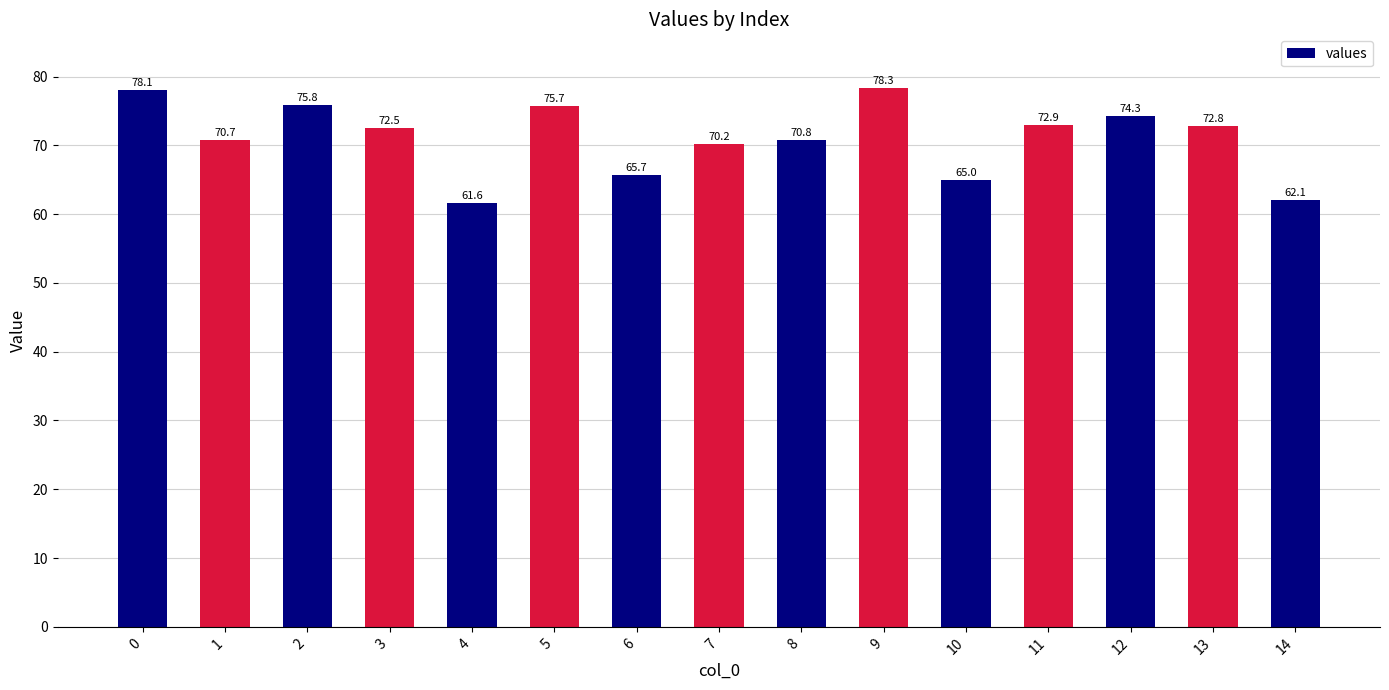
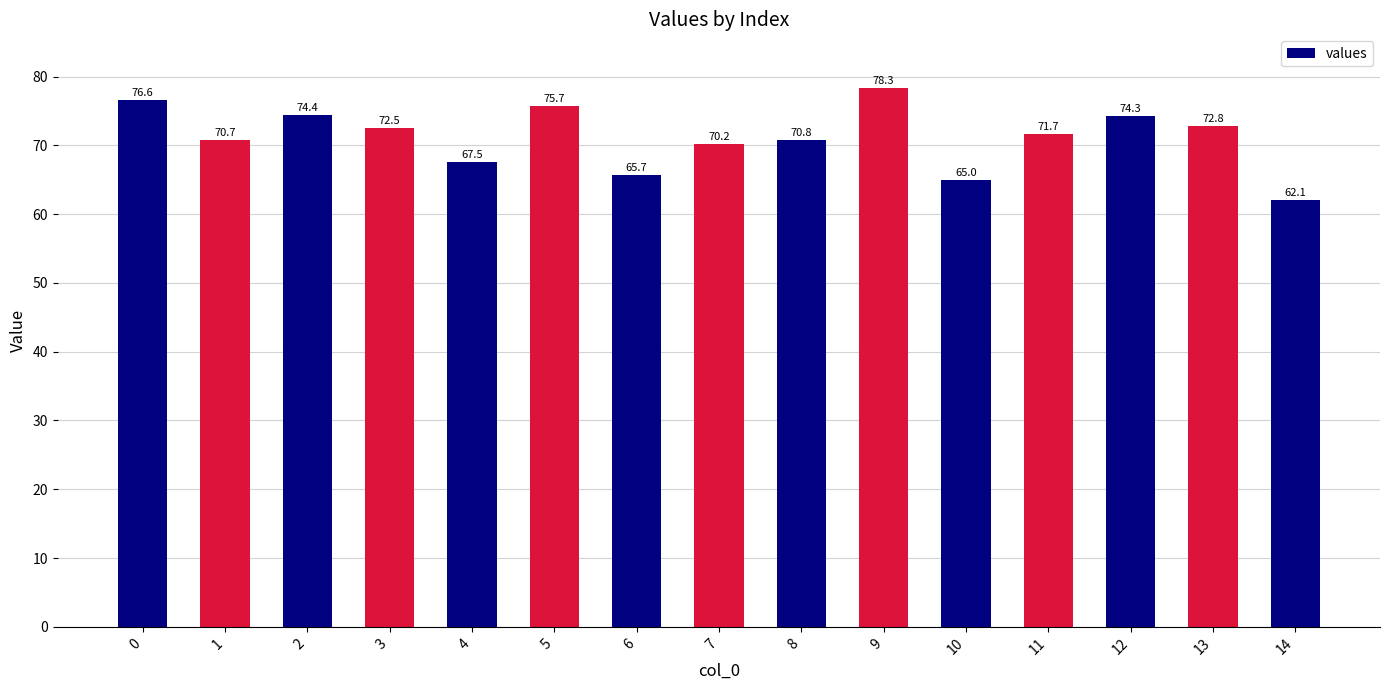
0: 78.1 -> 76.6
2: 75.8 -> 74.4
4: 61.6 -> 67.5
11: 72.9 -> 71.7
